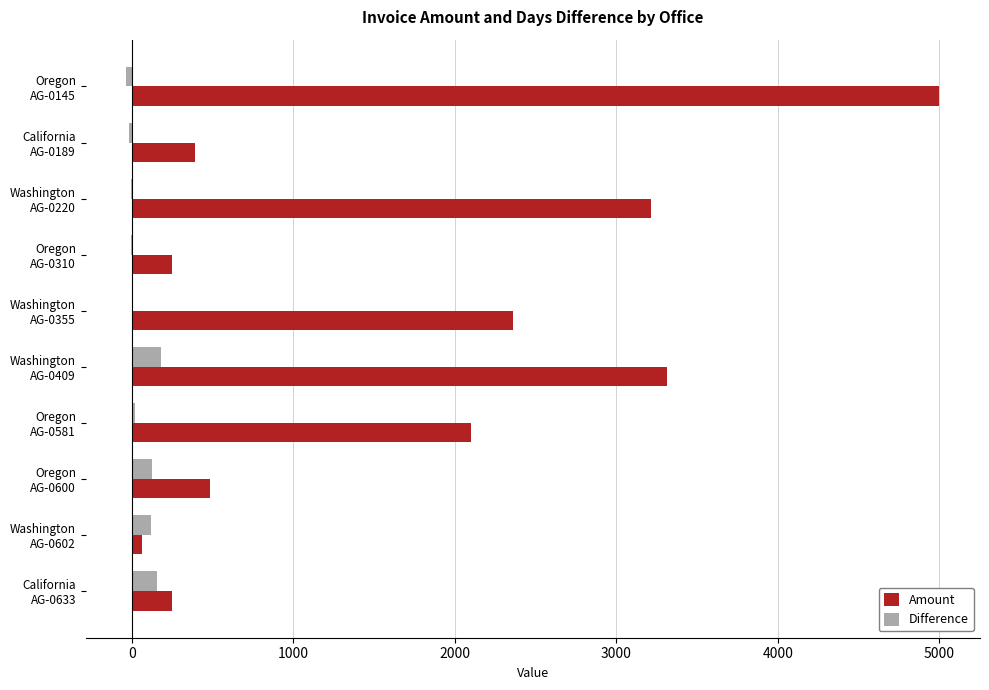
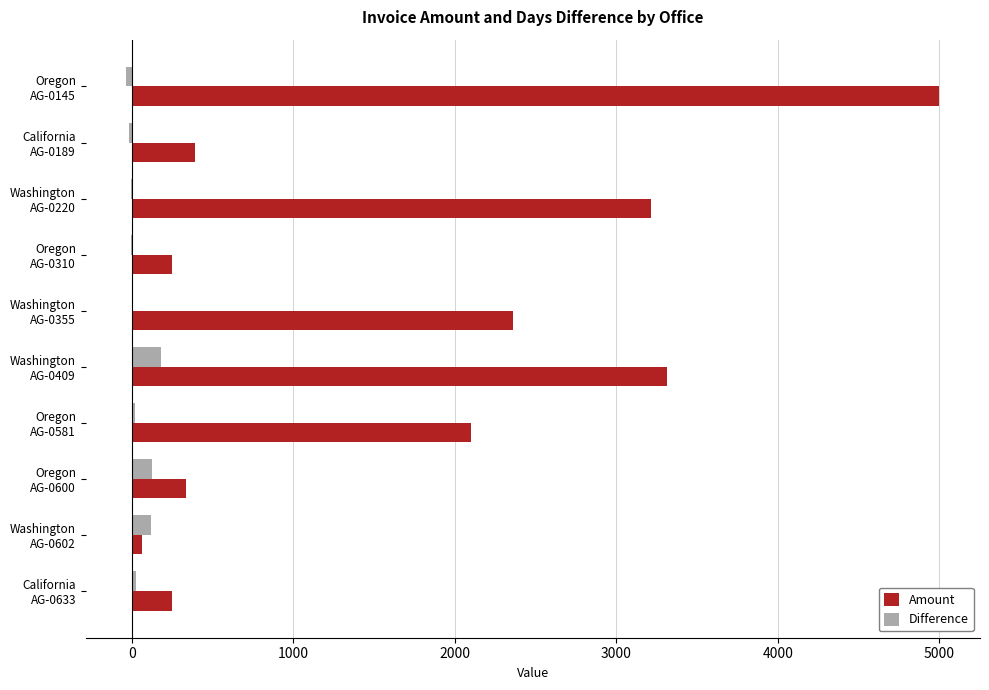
Amount, Oregon AG-0600: 480 -> 340
Difference, California AG-0633: 160 -> 30
